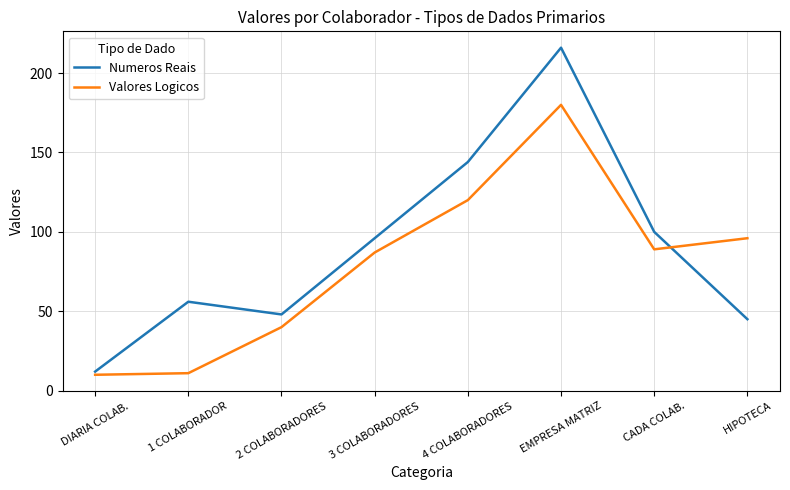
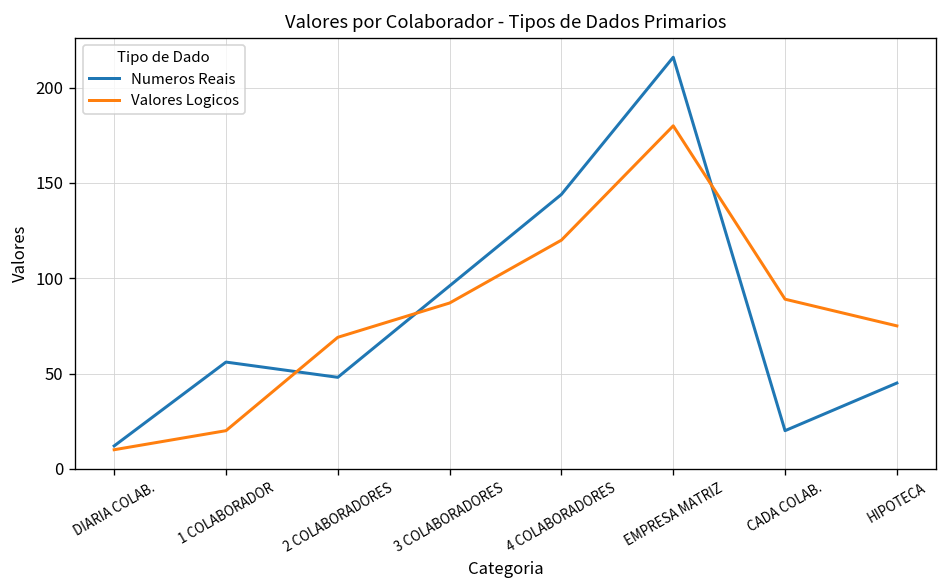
Valores Logicos, 1 COLABORADOR: 11 -> 20
Valores Logicos, 2 COLABORADORES: 40 -> 69
Numeros Reais, CADA COLAB.: 100 -> 20
Valores Logicos, HIPOTECA: 96 -> 75
